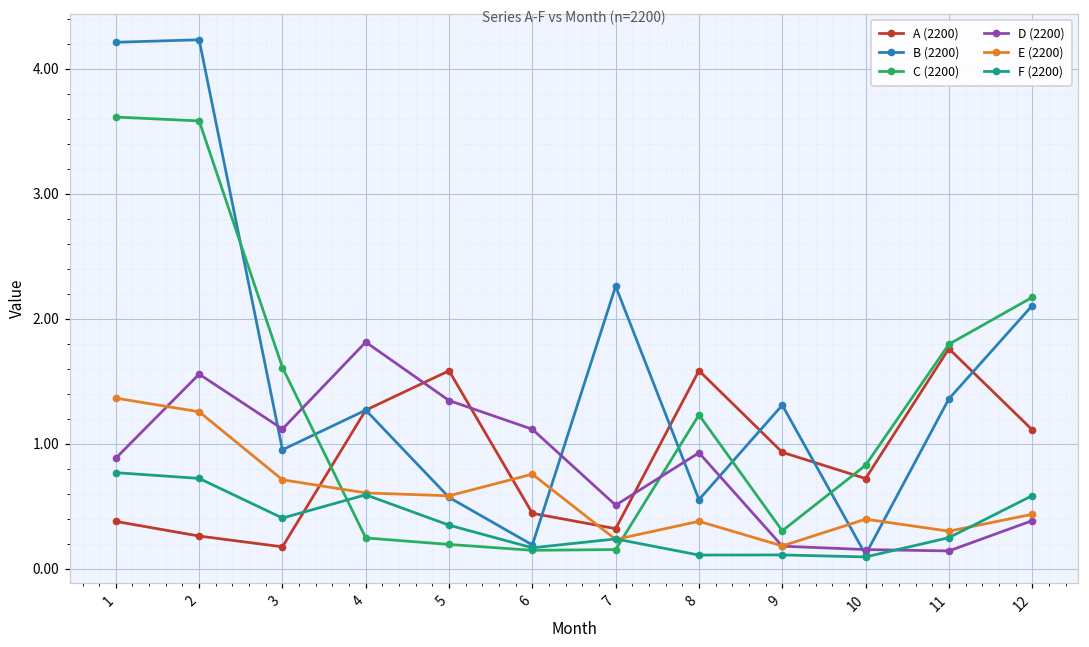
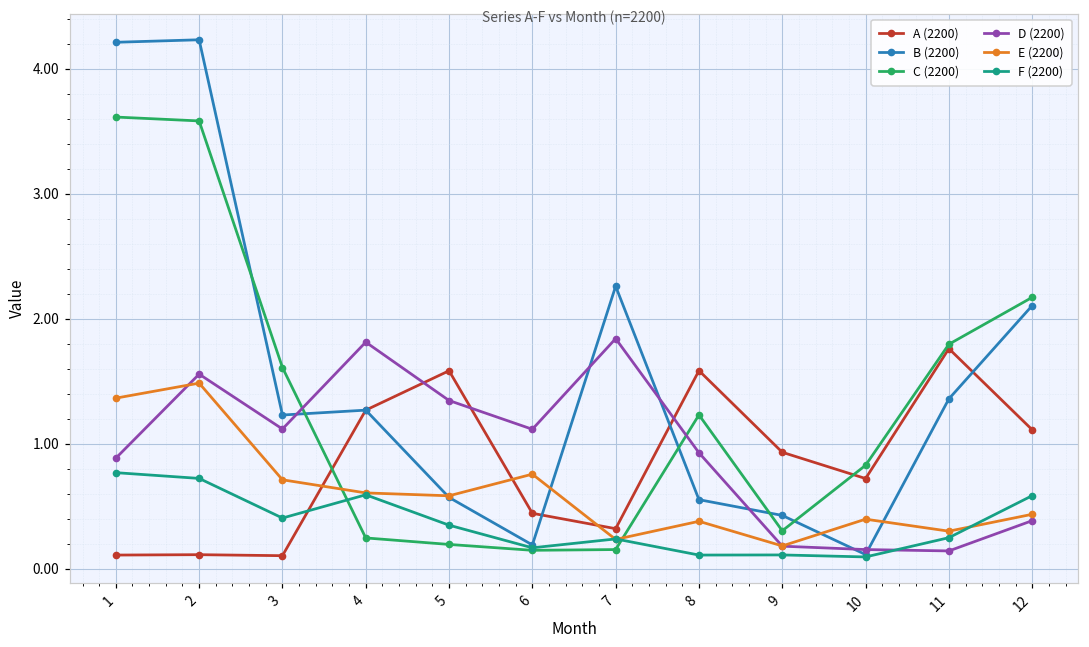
A (2200), 1: 0.38 -> 0.11
A (2200), 2: 0.26 -> 0.11
E (2200), 2: 1.26 -> 1.48
A (2200), 3: 0.18 -> 0.10
B (2200), 3: 0.95 -> 1.23
D (2200), 7: 0.51 -> 1.84
B (2200), 9: 1.31 -> 0.43
